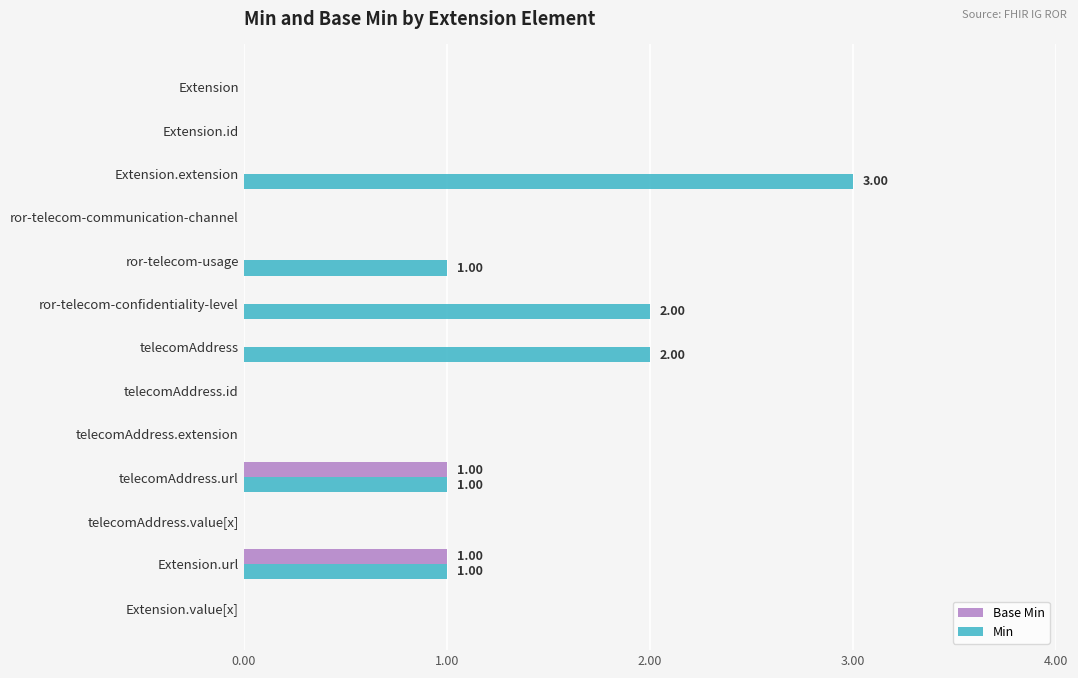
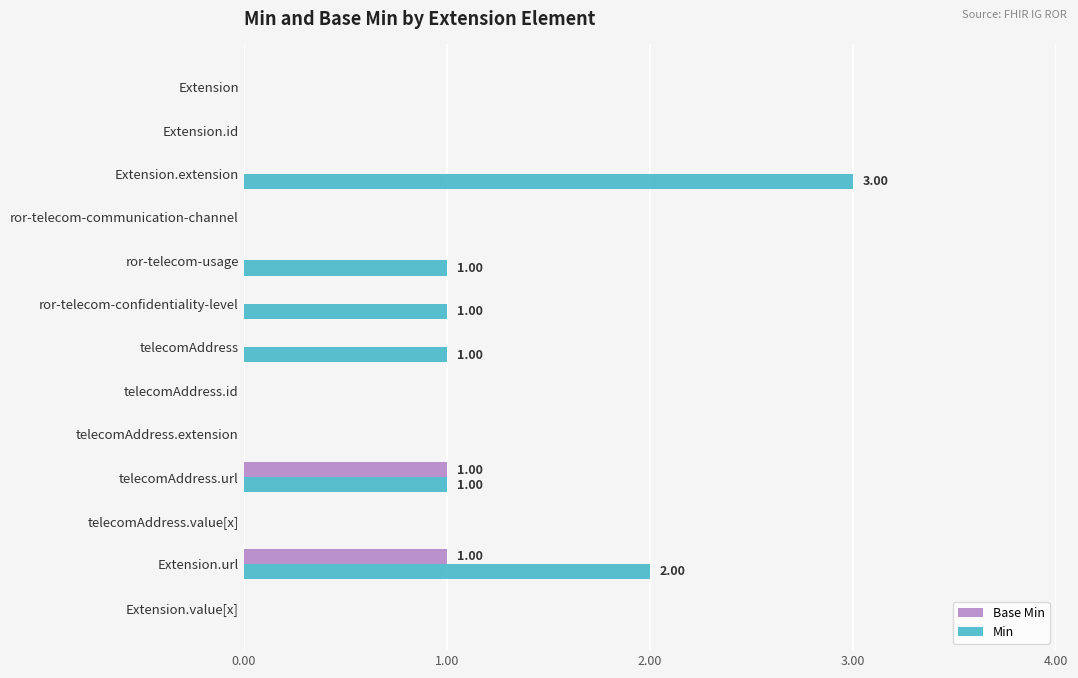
Min, ror-telecom-confidentiality-level: 2.00 -> 1.00
Min, telecomAddress: 2.00 -> 1.00
Min, Extension.url: 1.00 -> 2.00
